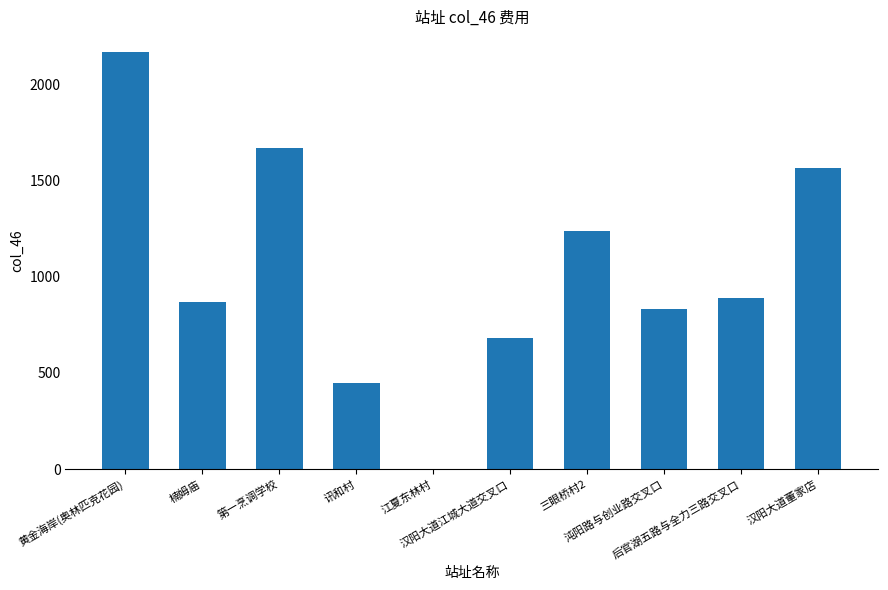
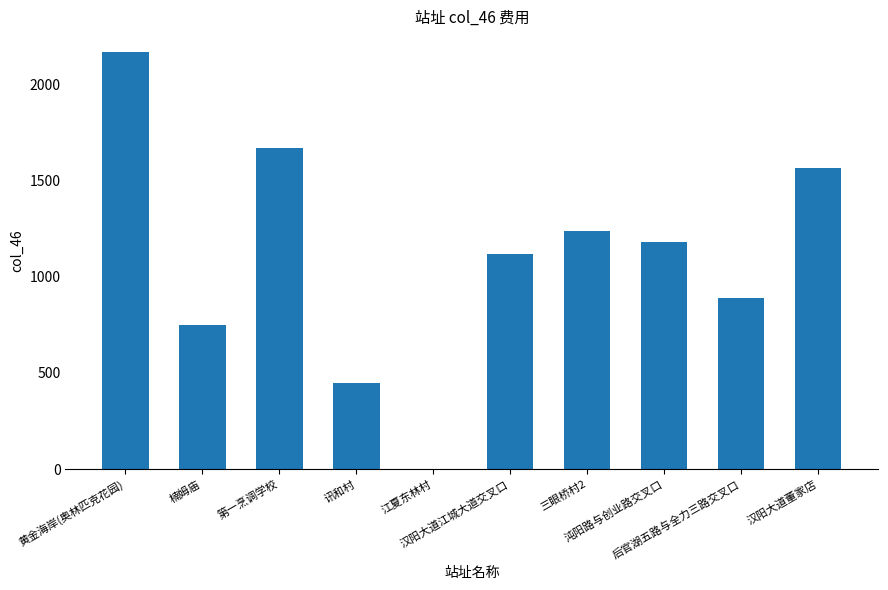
楠姆庙: 870 -> 750
汉阳大道江城大道交叉口: 680 -> 1120
沌阳路与创业路交叉口: 830 -> 1180
